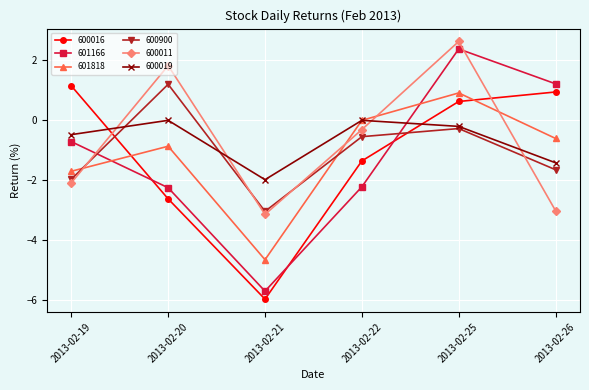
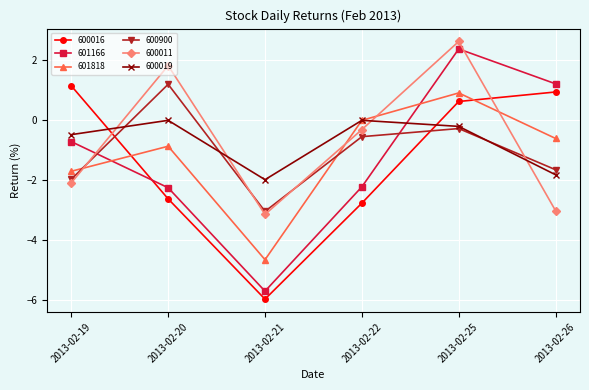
600016, 2013-02-22: -1.4 -> -2.8
600019, 2013-02-26: -1.4 -> -1.8
